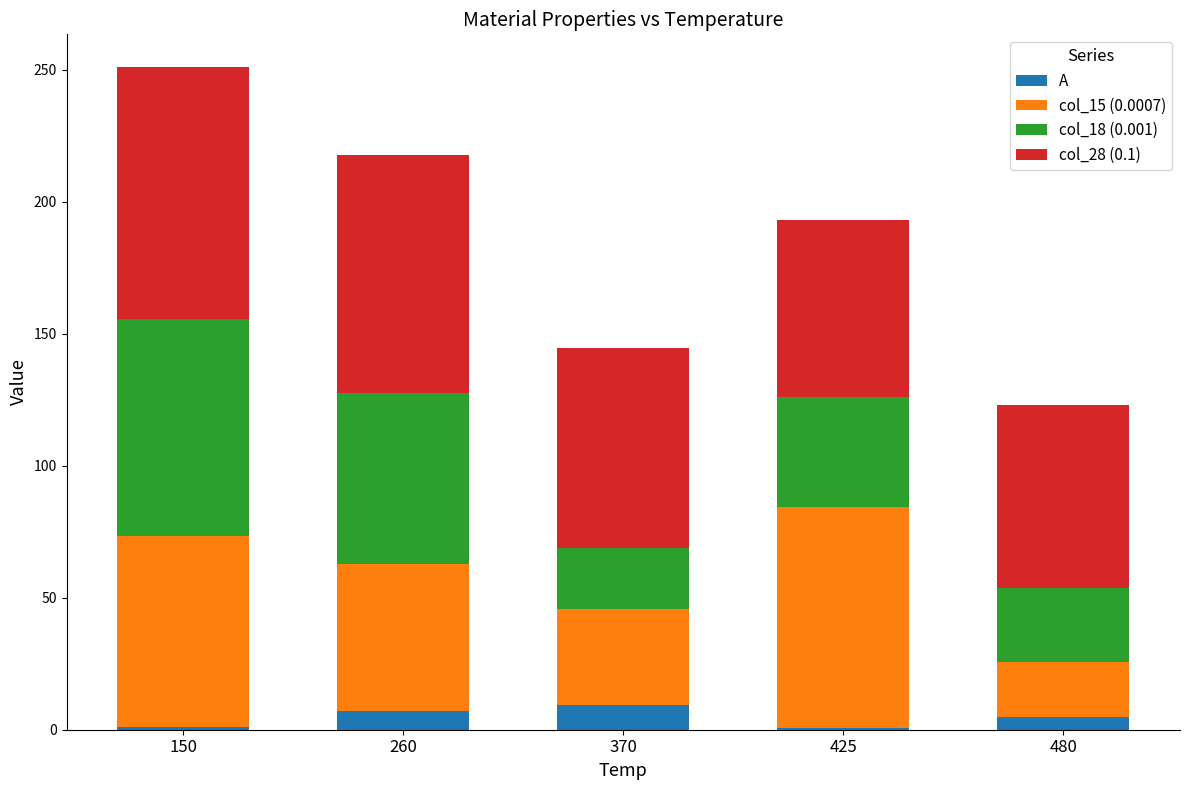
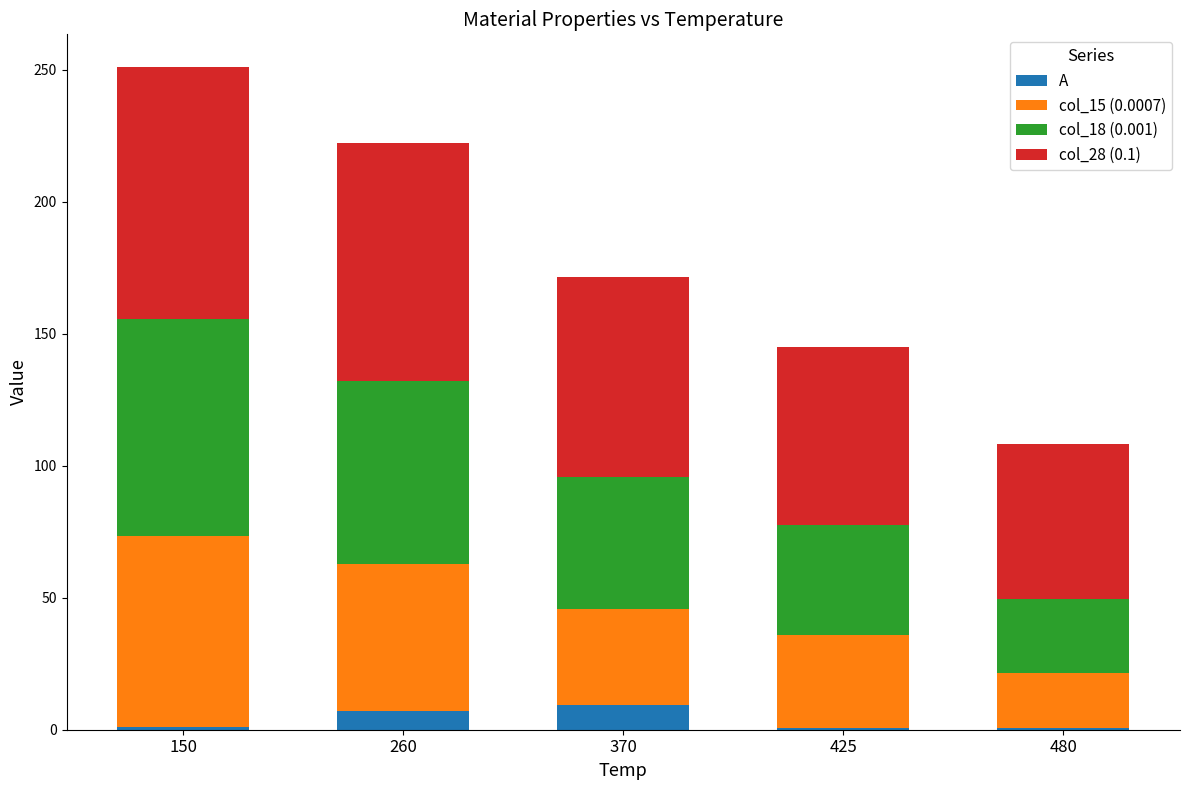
col_18 (0.001), 260: 65 -> 69
col_18 (0.001), 370: 23 -> 50
col_15 (0.0007), 425: 83 -> 35
A, 480: 5 -> 1
col_28 (0.1), 480: 70 -> 59
